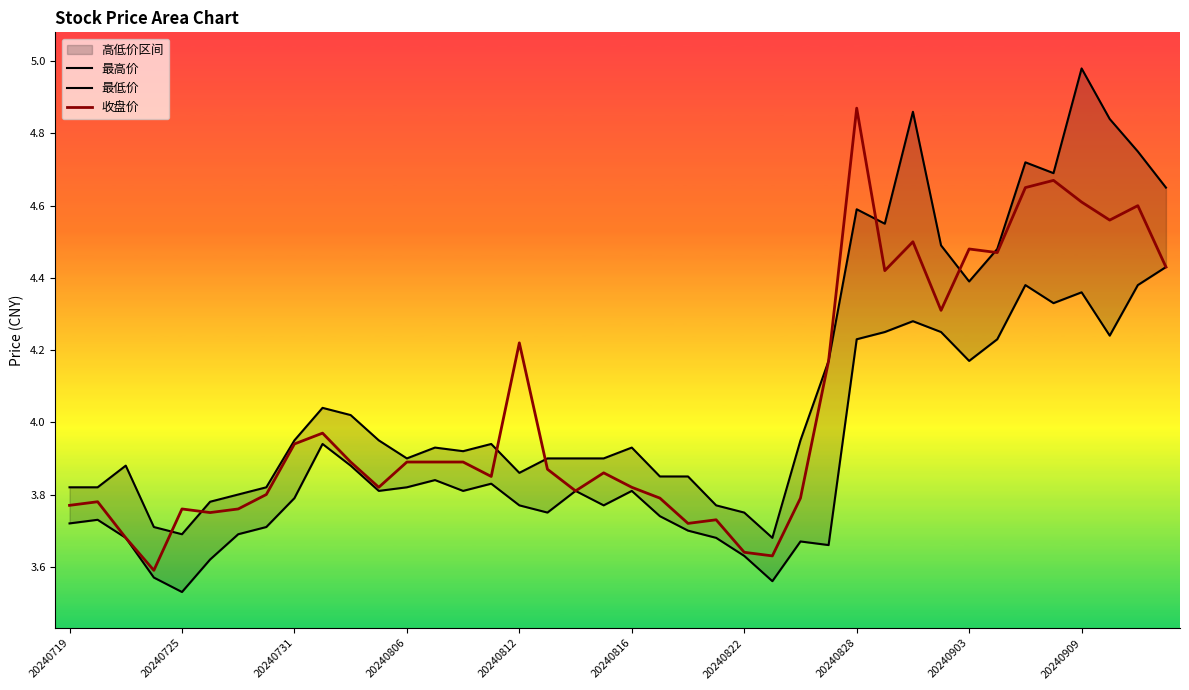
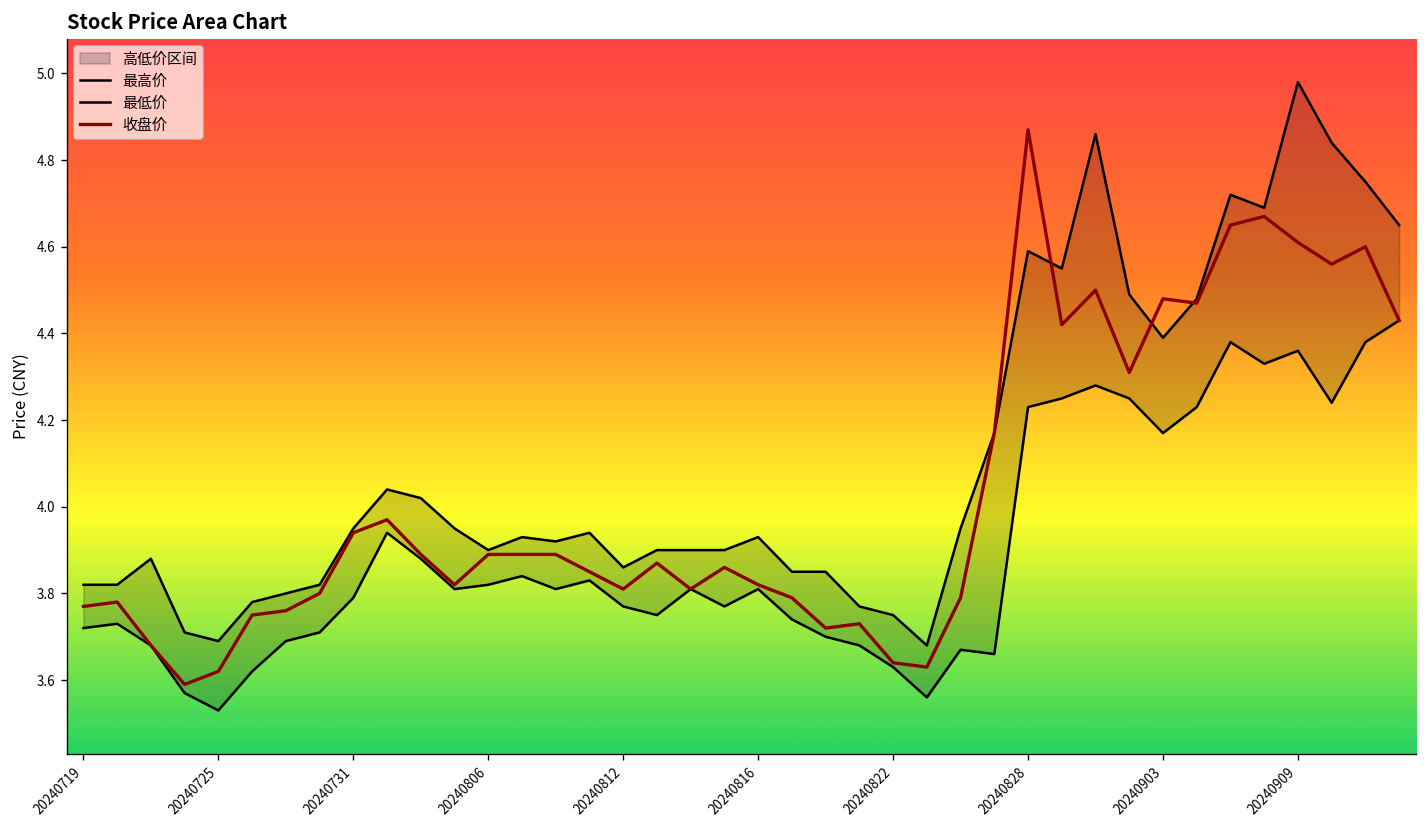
收盘价, 20240725: 3.76 -> 3.62
收盘价, 20240812: 4.22 -> 3.81
